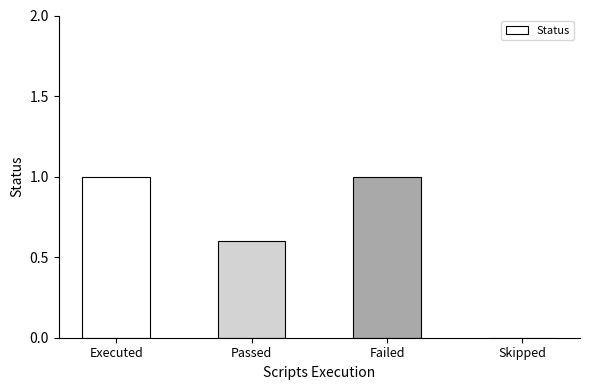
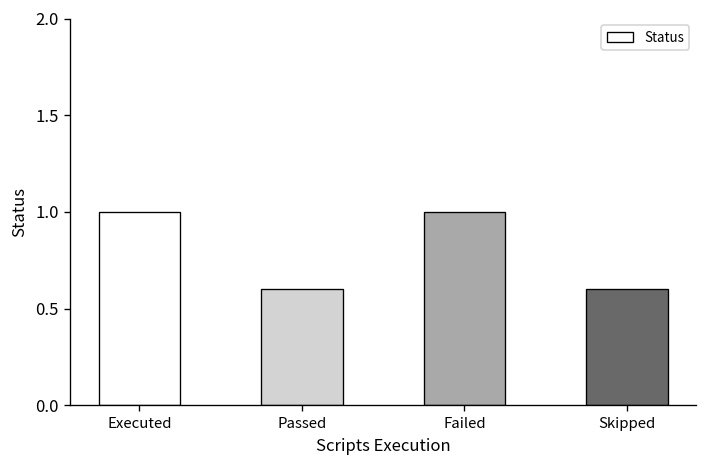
Skipped: 0.0 -> 0.6
